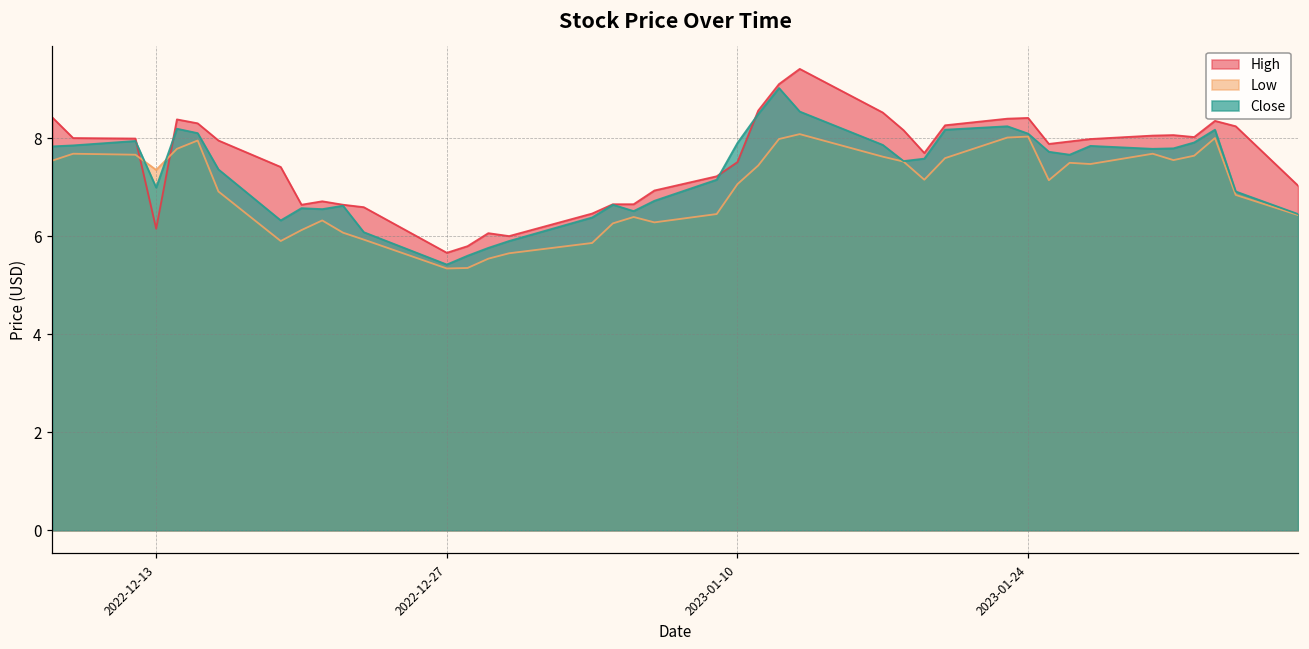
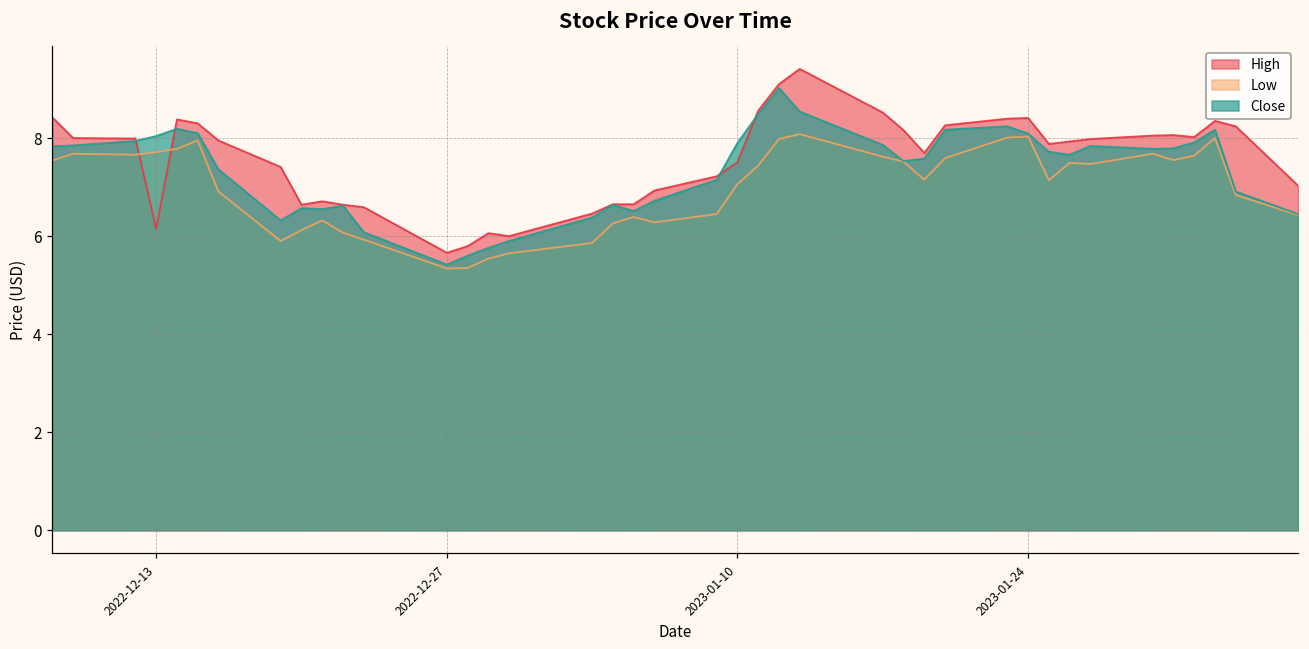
Low, 2022-12-13: 7.4 -> 7.7
Close, 2022-12-13: 7.0 -> 8.0
